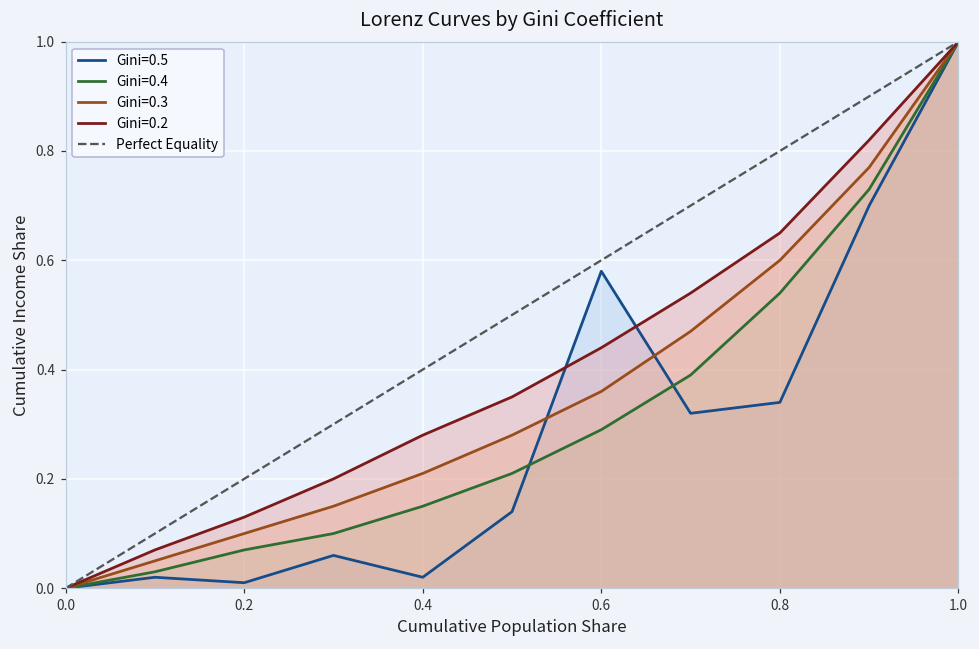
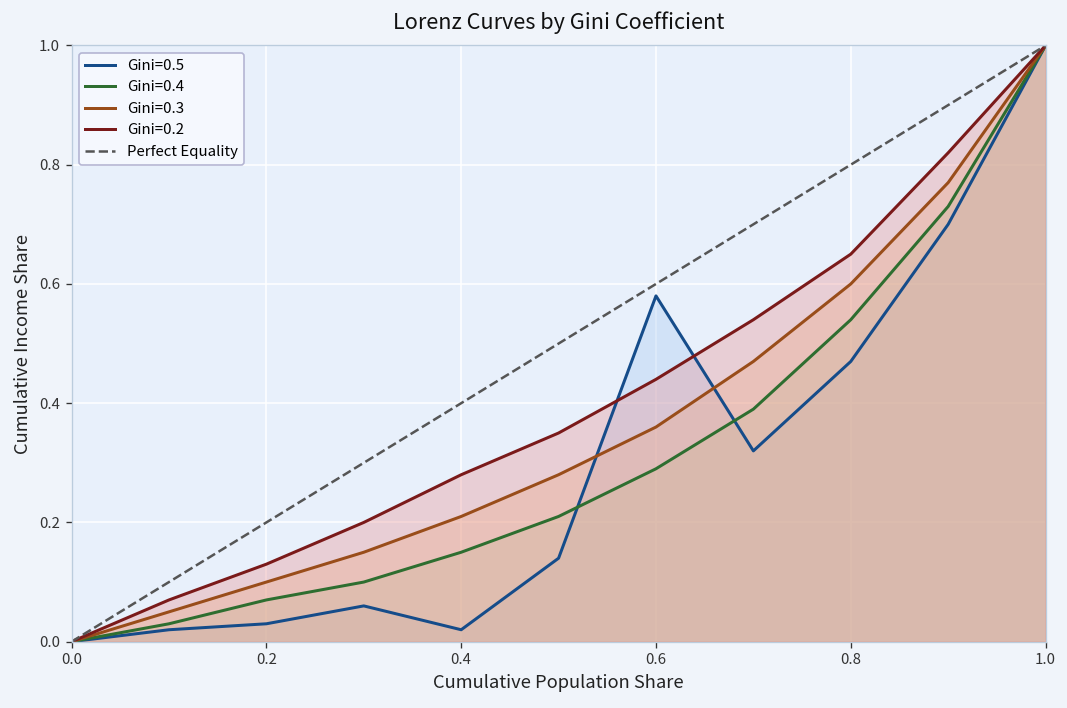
Gini=0.5, 0.2: 0.01 -> 0.03
Gini=0.5, 0.8: 0.34 -> 0.47
